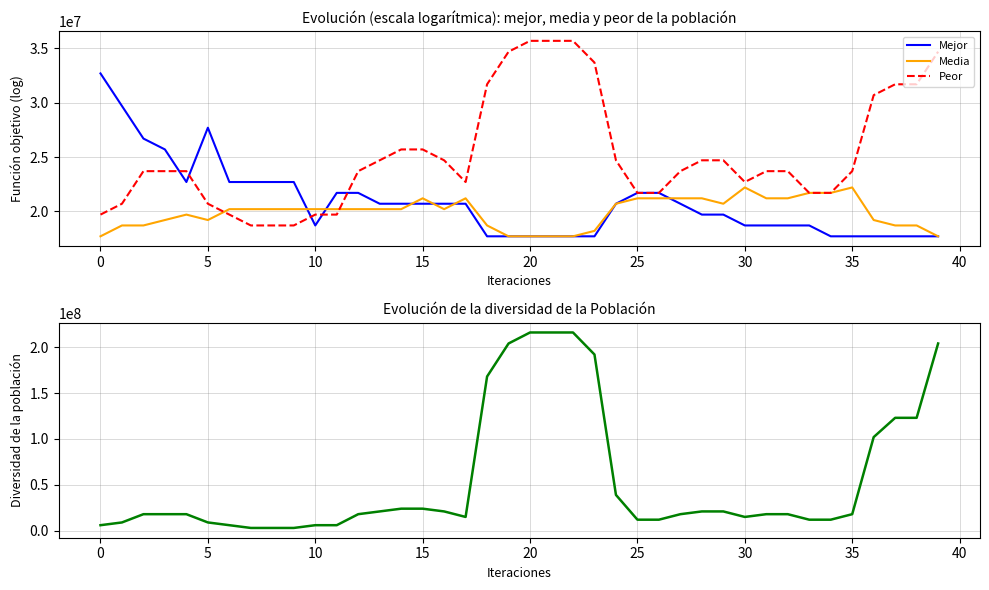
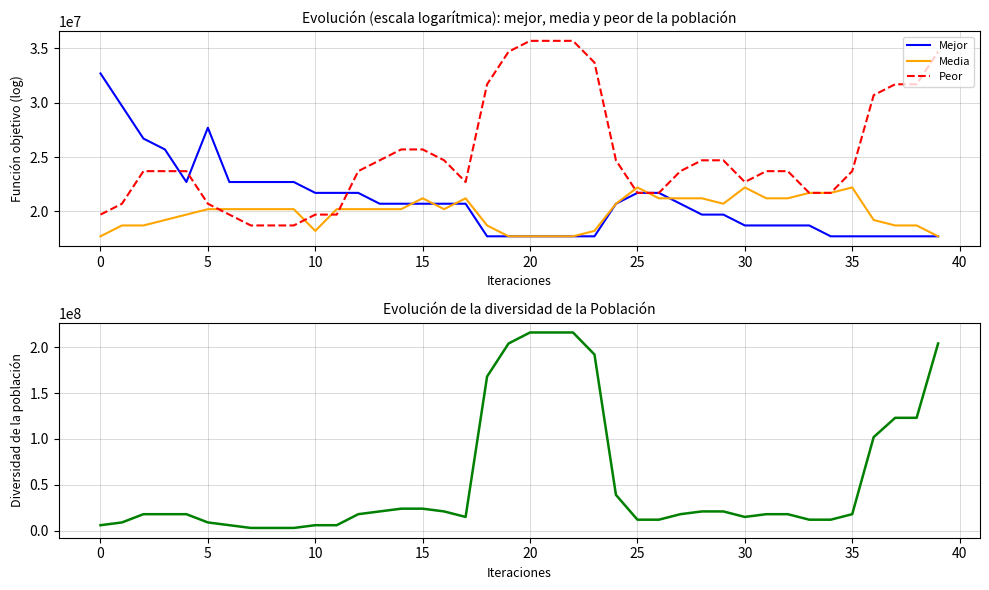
Evolución (escala logarítmica): mejor, media y peor de la población, Media, 5: 19200000 -> 20200000
Evolución (escala logarítmica): mejor, media y peor de la población, Mejor, 10: 18700000 -> 21700000
Evolución (escala logarítmica): mejor, media y peor de la población, Media, 10: 20200000 -> 18200000
Evolución (escala logarítmica): mejor, media y peor de la población, Media, 25: 21200000 -> 22200000
